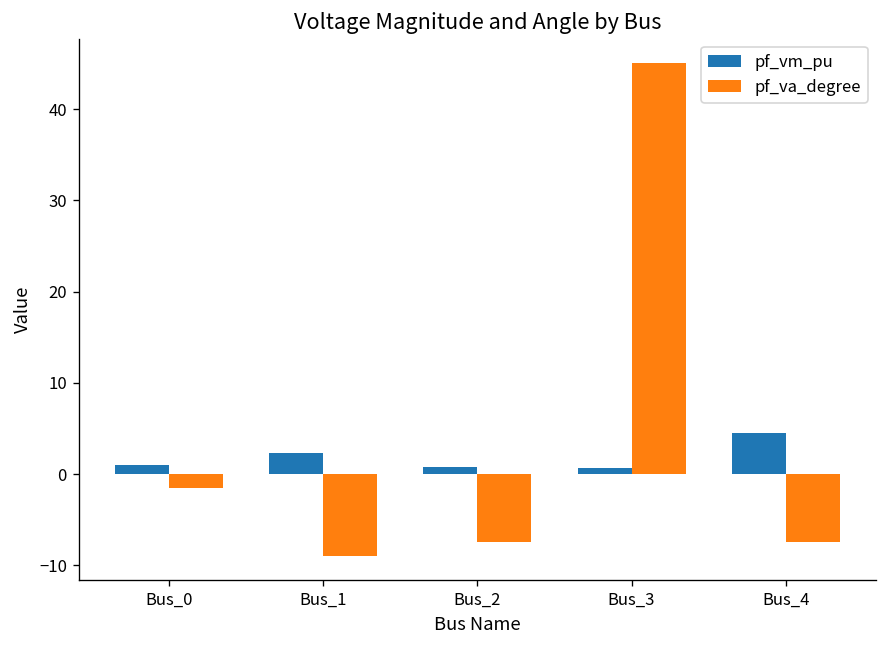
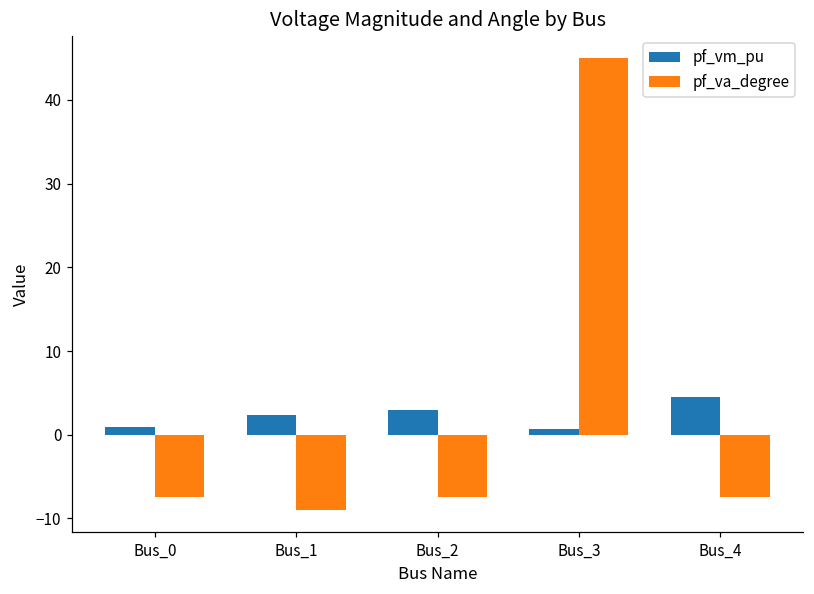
pf_va_degree, Bus_0: -1 -> -8
pf_vm_pu, Bus_2: 1 -> 3
